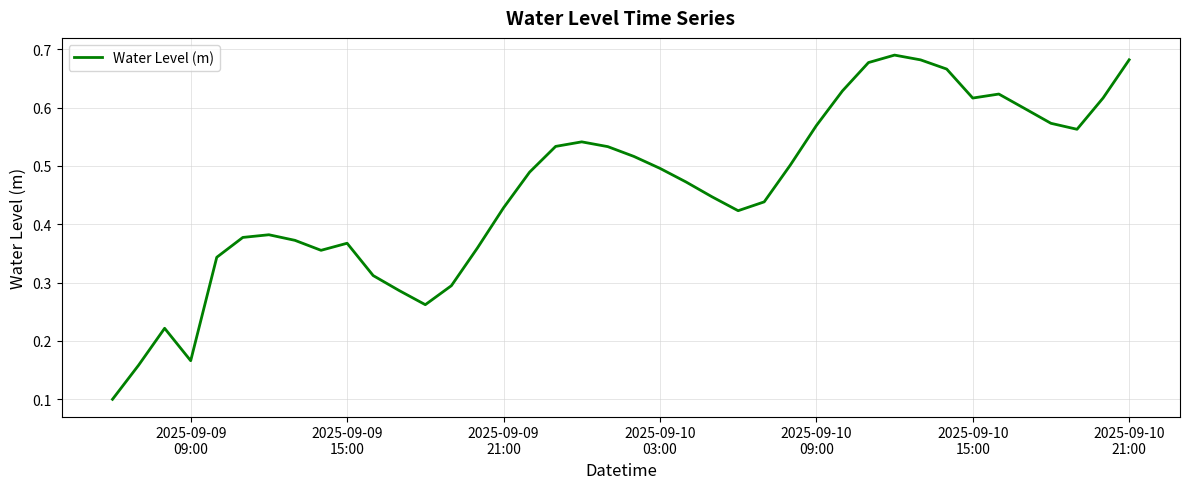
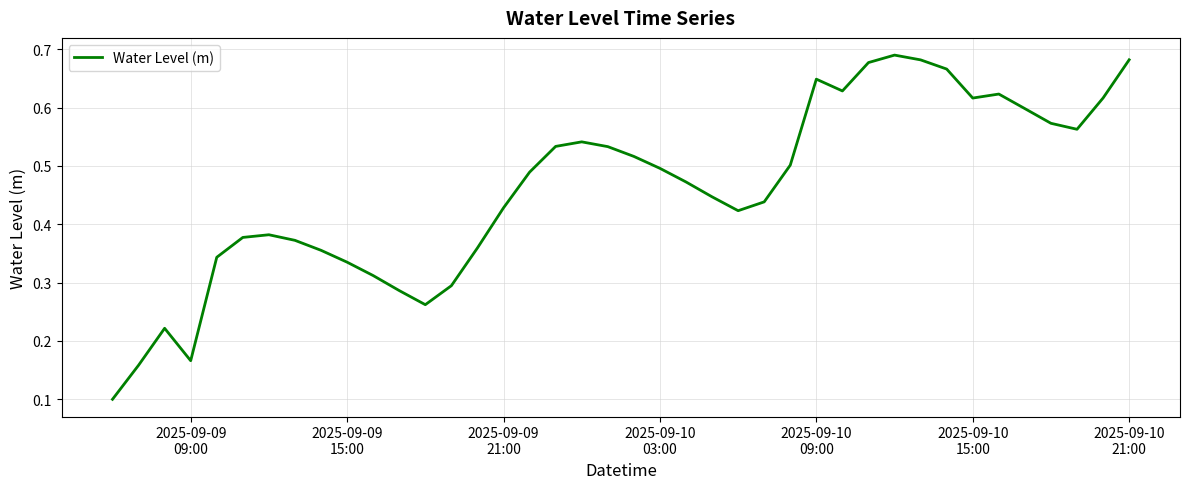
2025-09-09 15:00: 0.37 -> 0.34
2025-09-10 09:00: 0.57 -> 0.65
